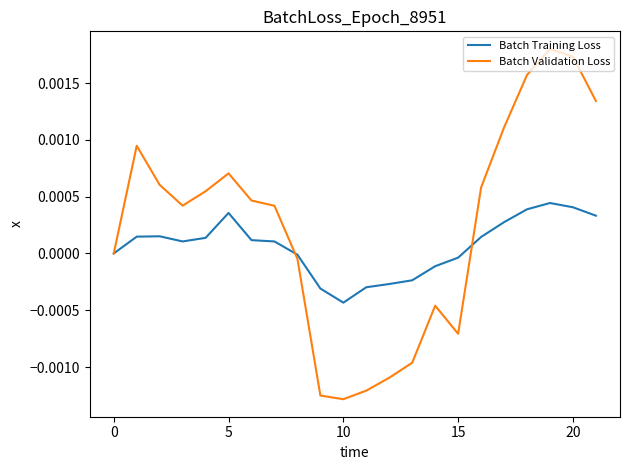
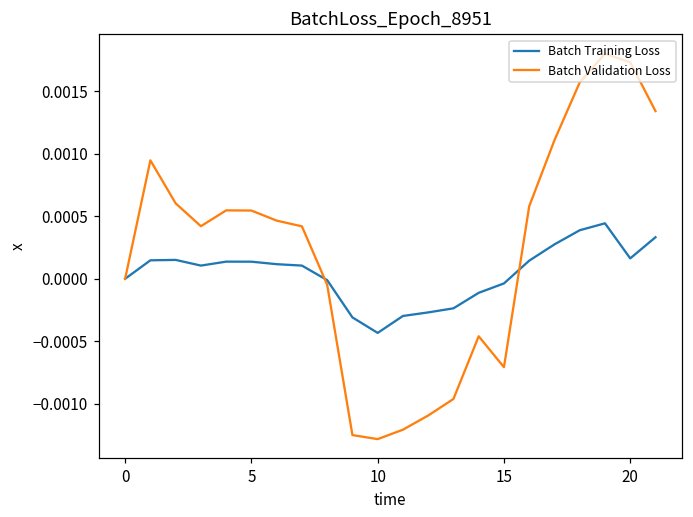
Batch Training Loss, 5: 0.00036 -> 0.00014
Batch Validation Loss, 5: 0.00070 -> 0.00055
Batch Training Loss, 20: 0.00041 -> 0.00016
